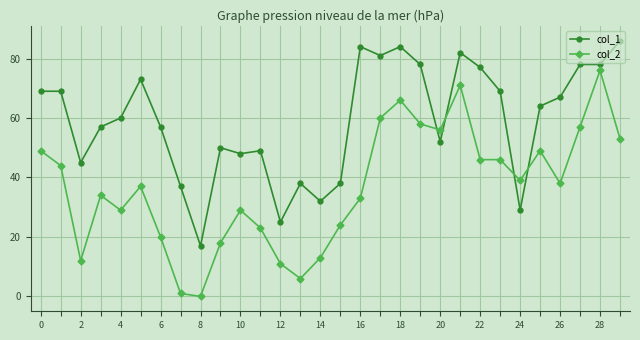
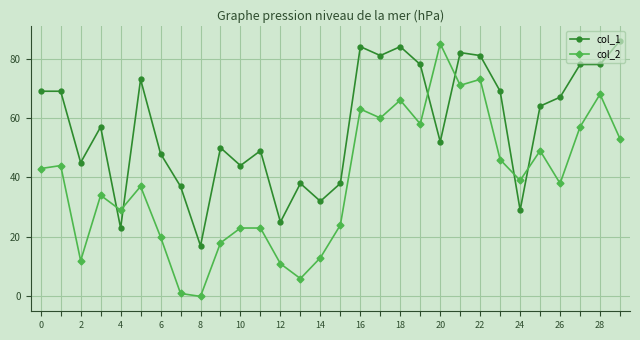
col_2, 0: 49 -> 43
col_1, 4: 60 -> 23
col_1, 6: 57 -> 48
col_1, 10: 48 -> 44
col_2, 10: 29 -> 23
col_2, 16: 33 -> 63
col_2, 20: 56 -> 85
col_1, 22: 77 -> 81
col_2, 22: 46 -> 73
col_2, 28: 76 -> 68
